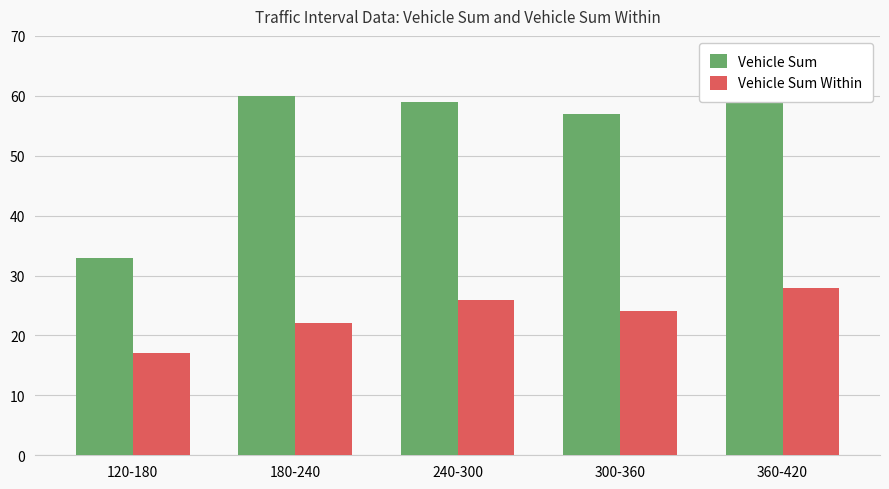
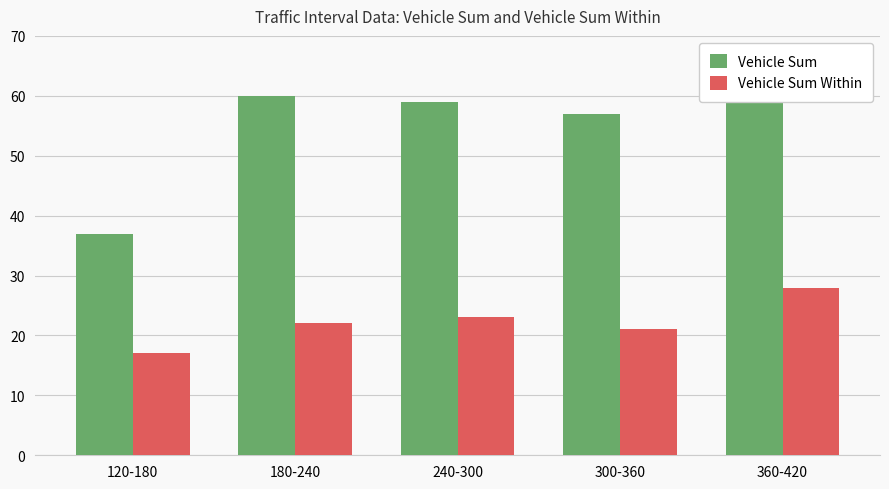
Vehicle Sum, 120-180: 33 -> 37
Vehicle Sum Within, 240-300: 26 -> 23
Vehicle Sum Within, 300-360: 24 -> 21
